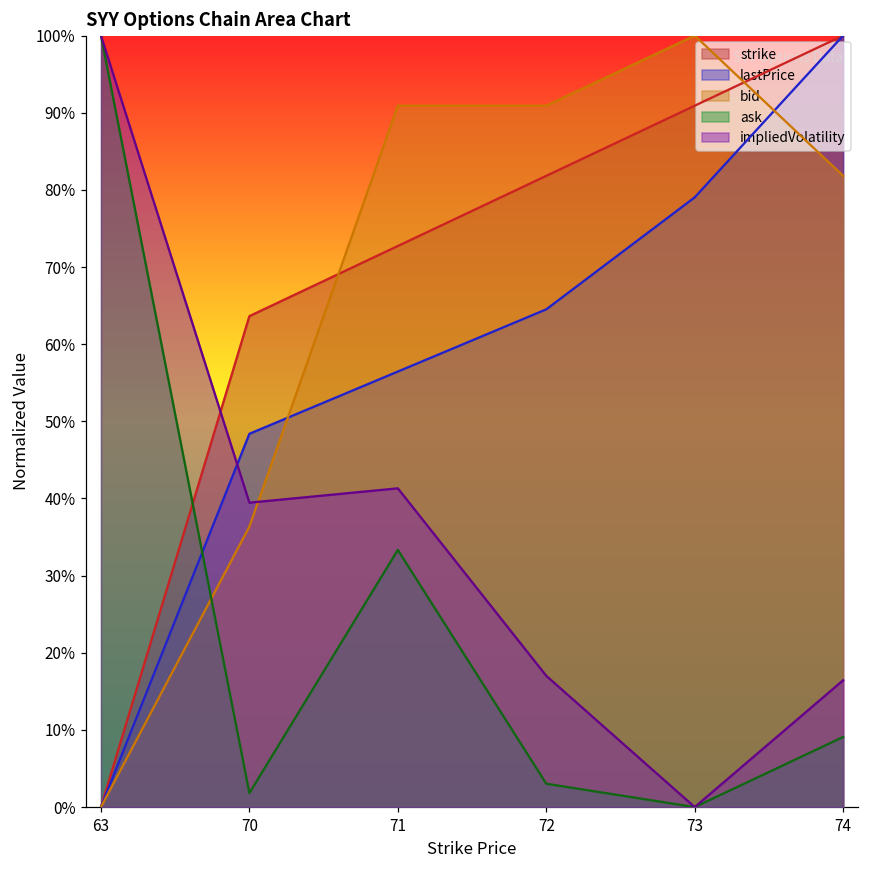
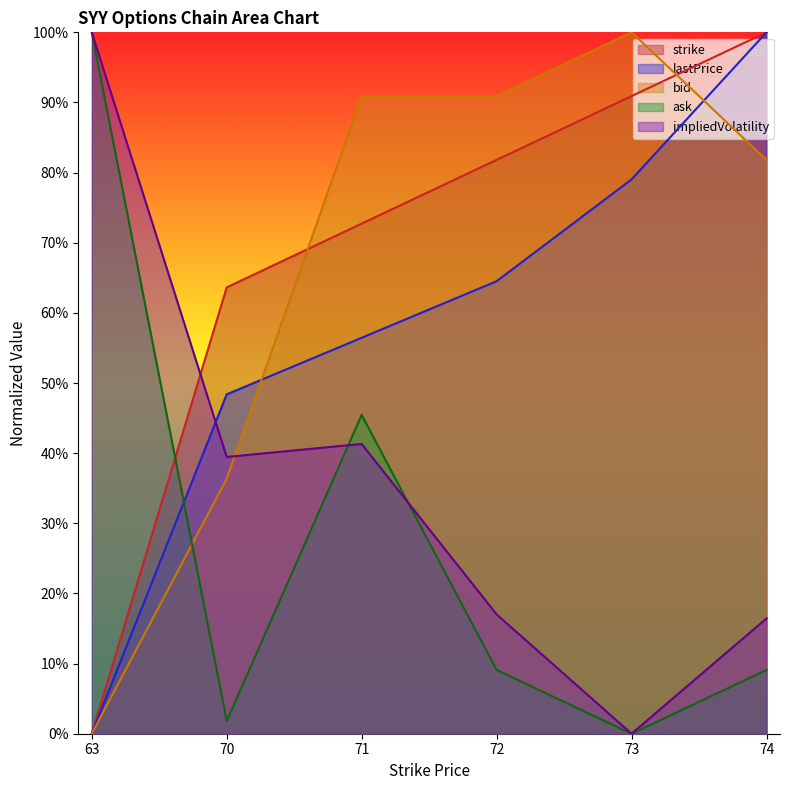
ask, 71: 33% -> 45%
ask, 72: 3% -> 9%
